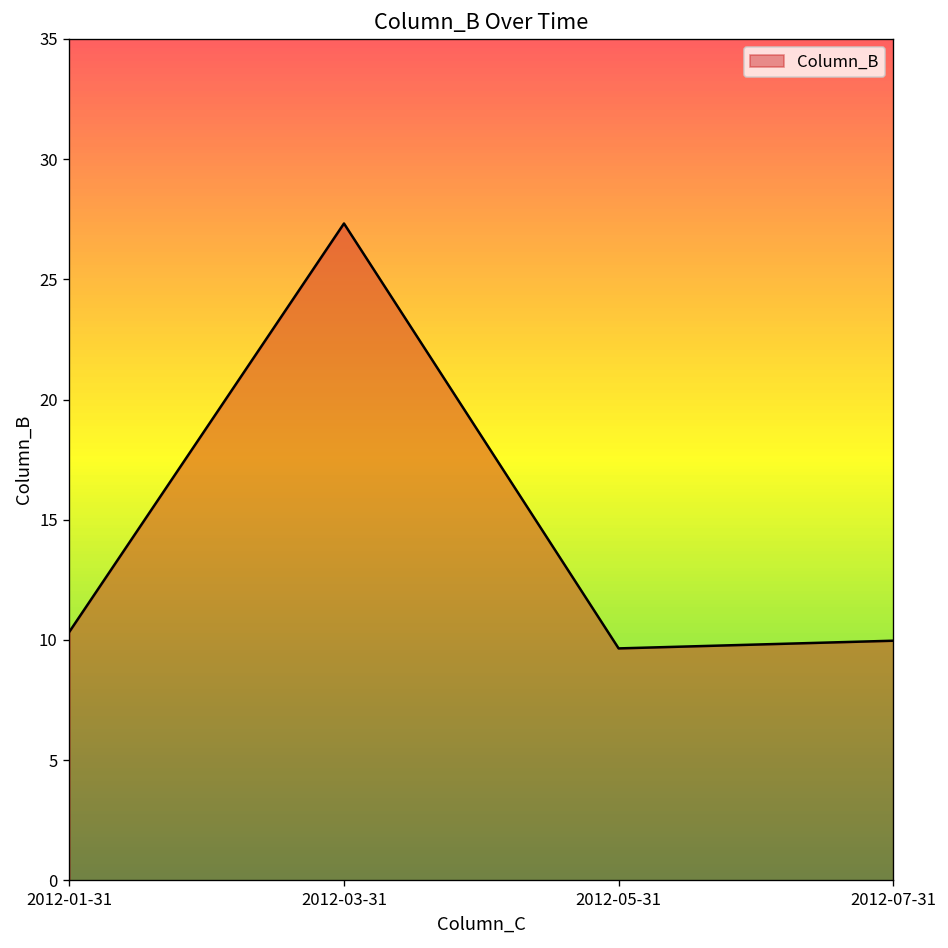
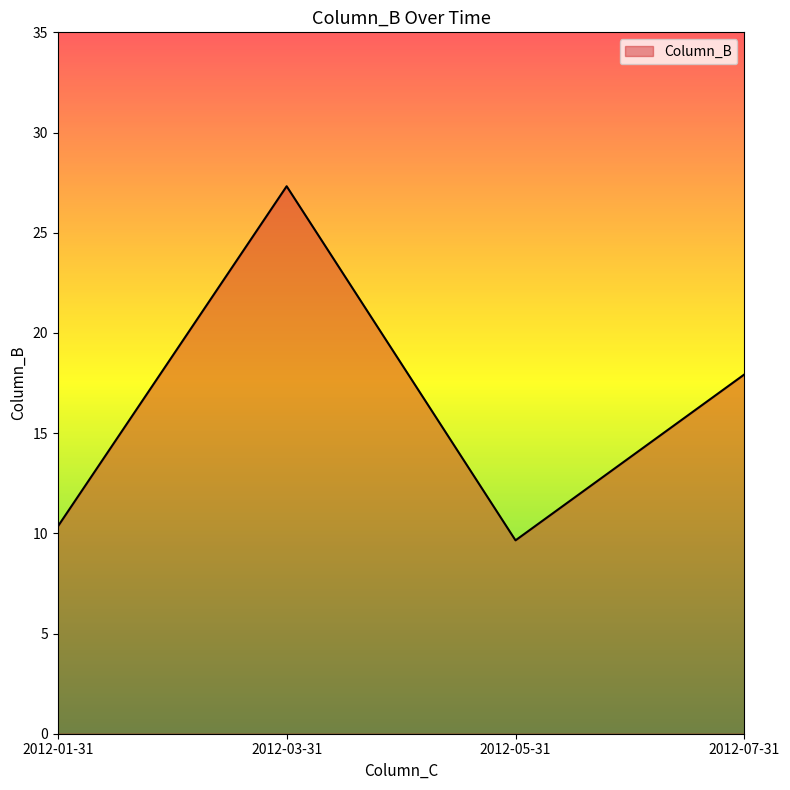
2012-07-31: 10.0 -> 17.9
